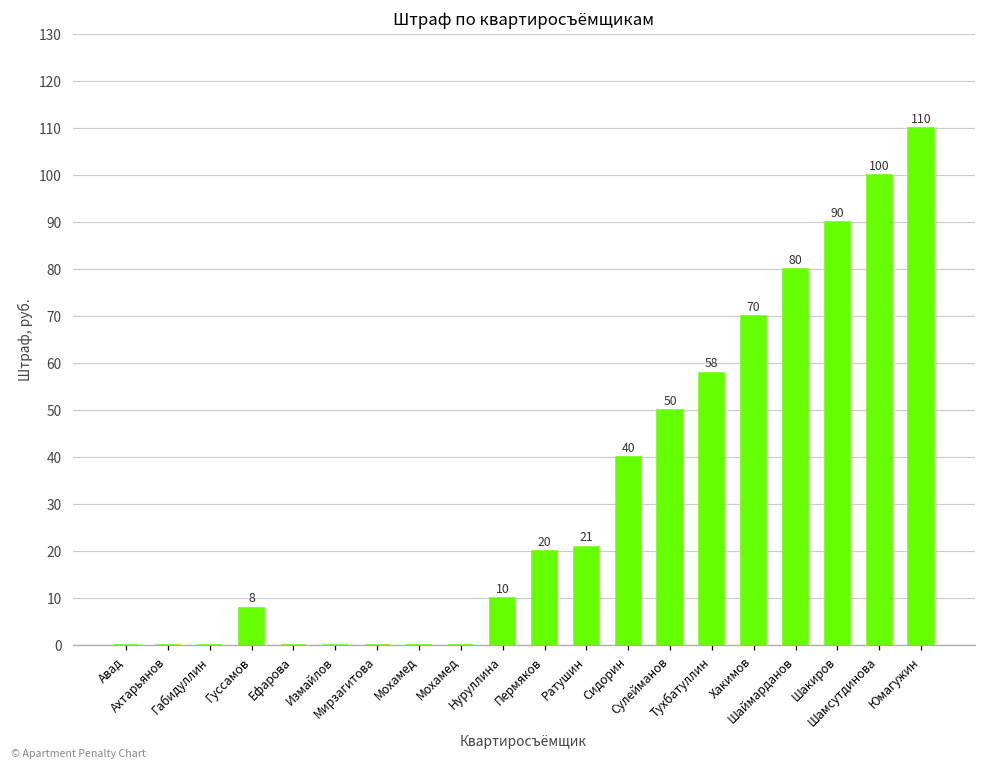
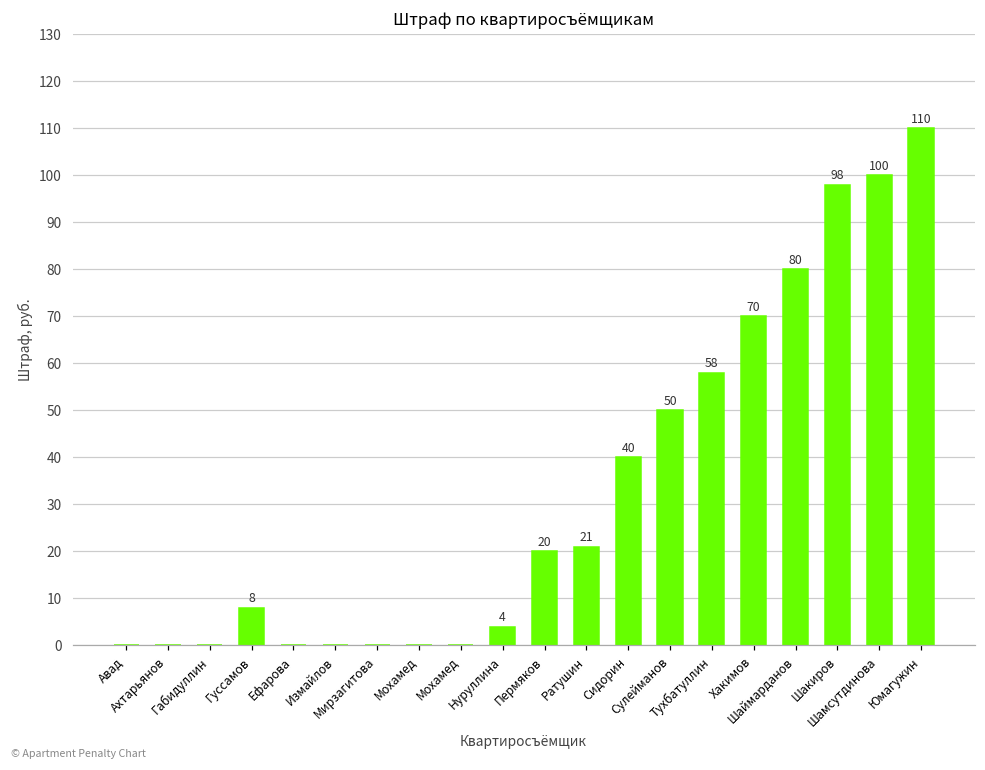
Нуруллина: 10 -> 4
Шакиров: 90 -> 98
